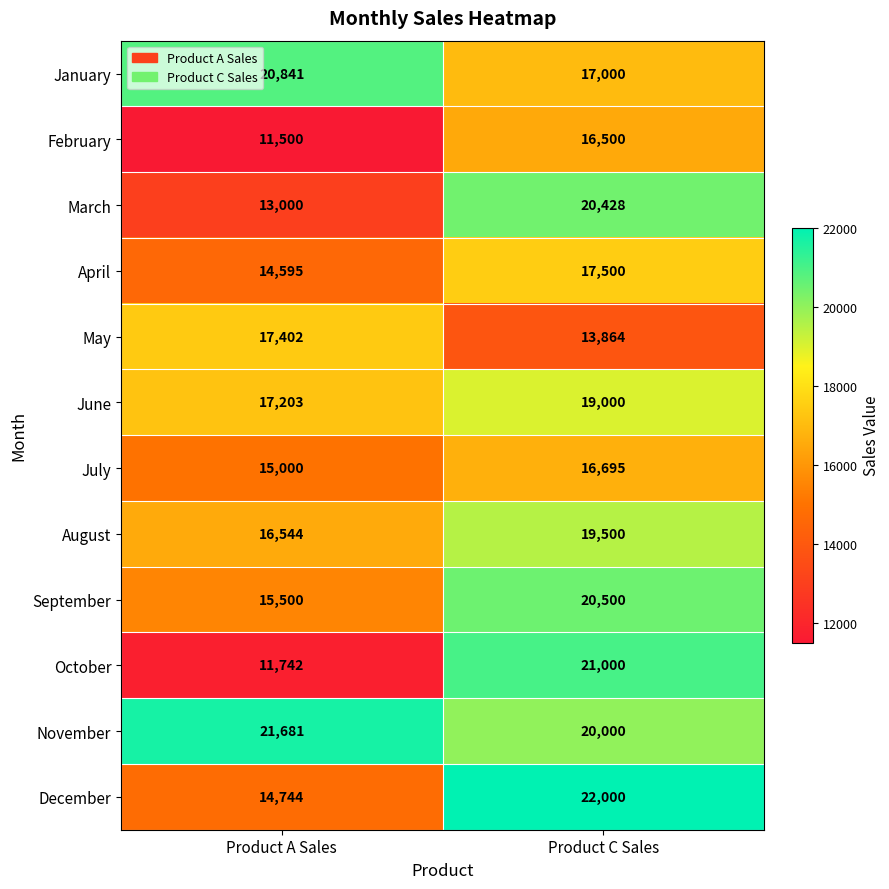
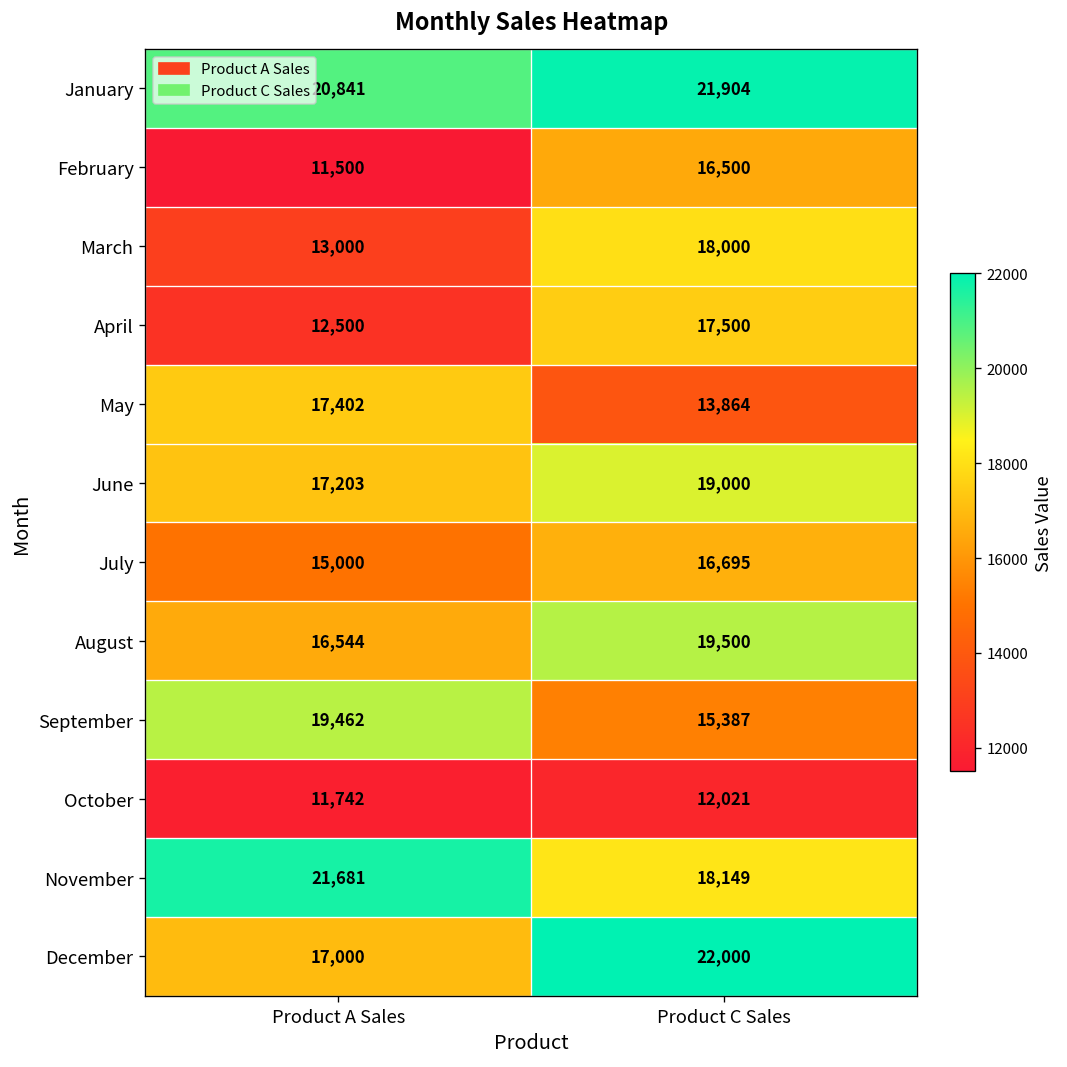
January, Product C Sales: 17,000 -> 21,904
March, Product C Sales: 20,428 -> 18,000
April, Product A Sales: 14,595 -> 12,500
September, Product A Sales: 15,500 -> 19,462
September, Product C Sales: 20,500 -> 15,387
October, Product C Sales: 21,000 -> 12,021
November, Product C Sales: 20,000 -> 18,149
December, Product A Sales: 14,744 -> 17,000
